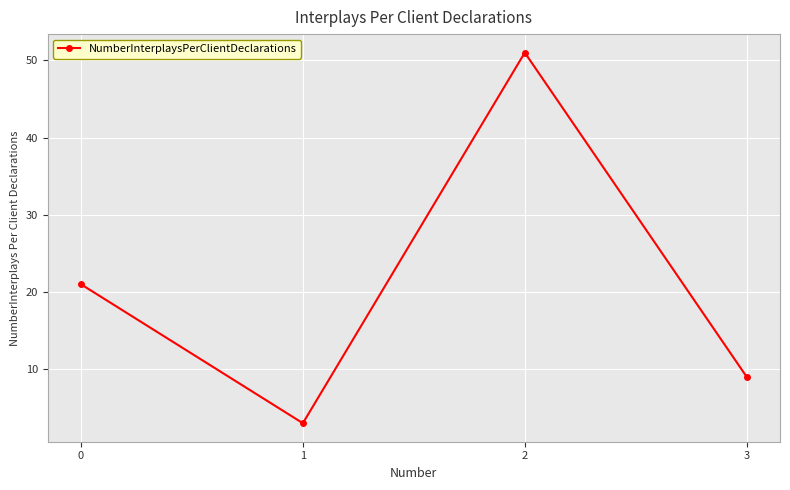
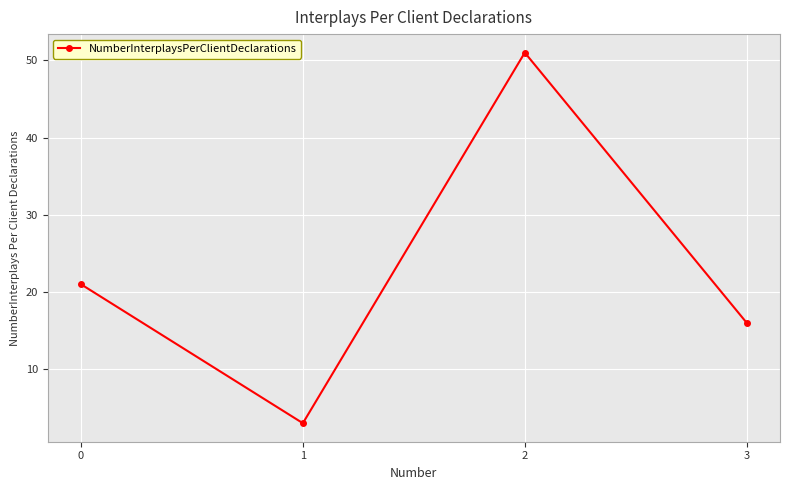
3: 9 -> 16
